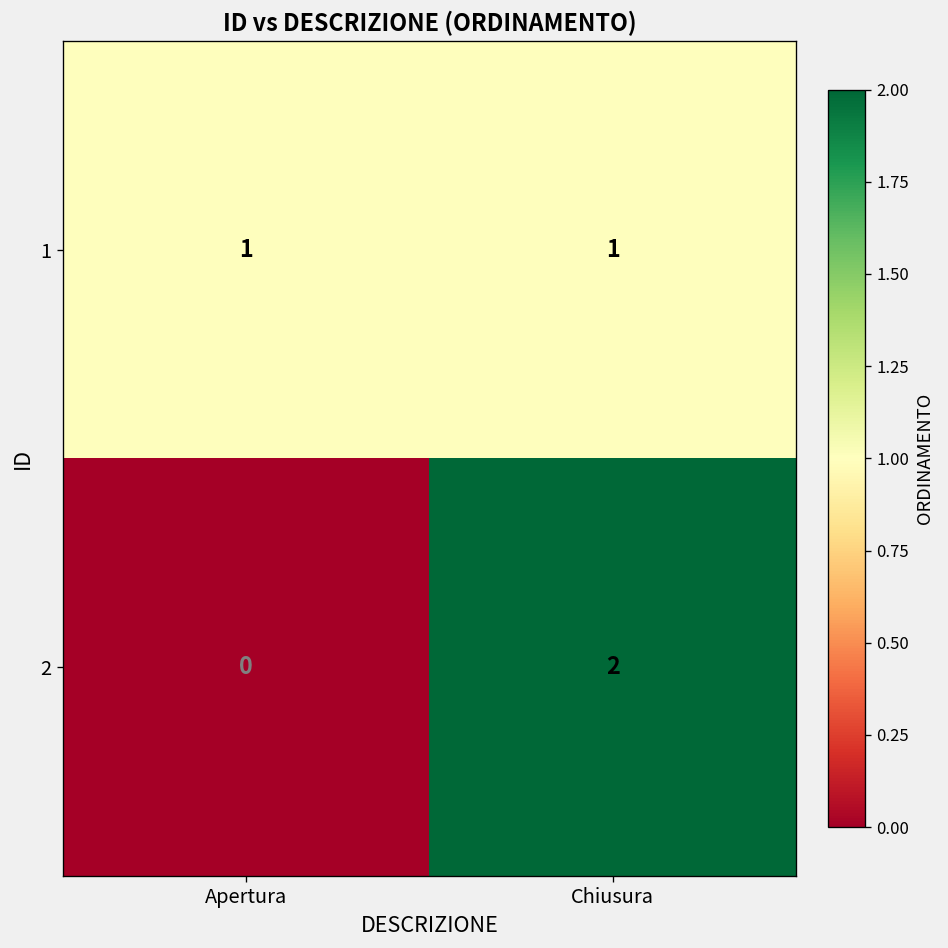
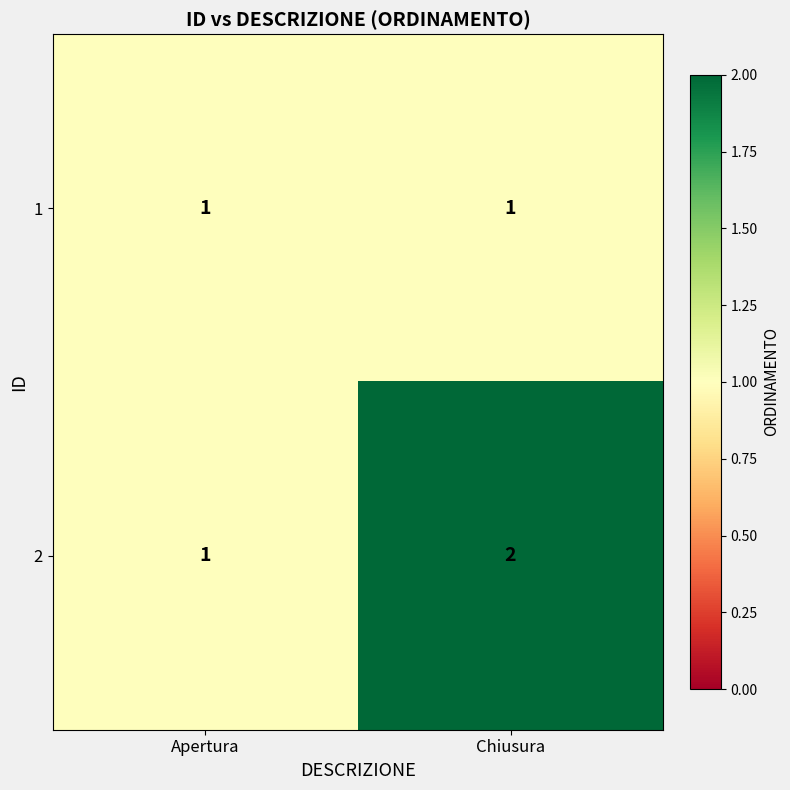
2, Apertura: 0 -> 1
